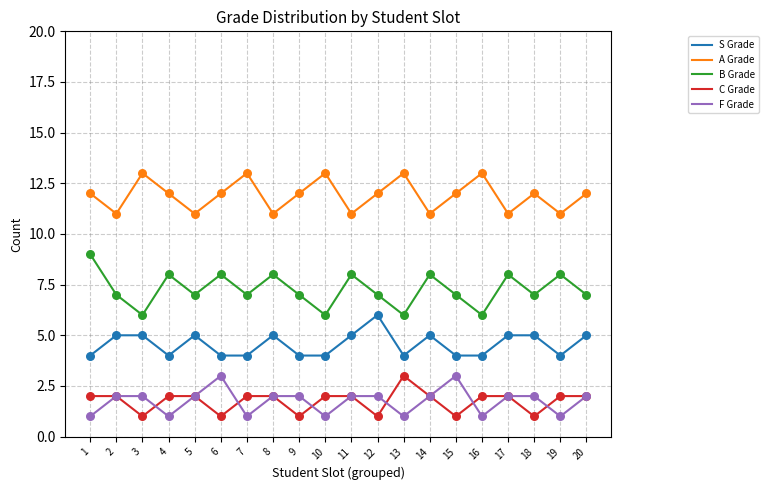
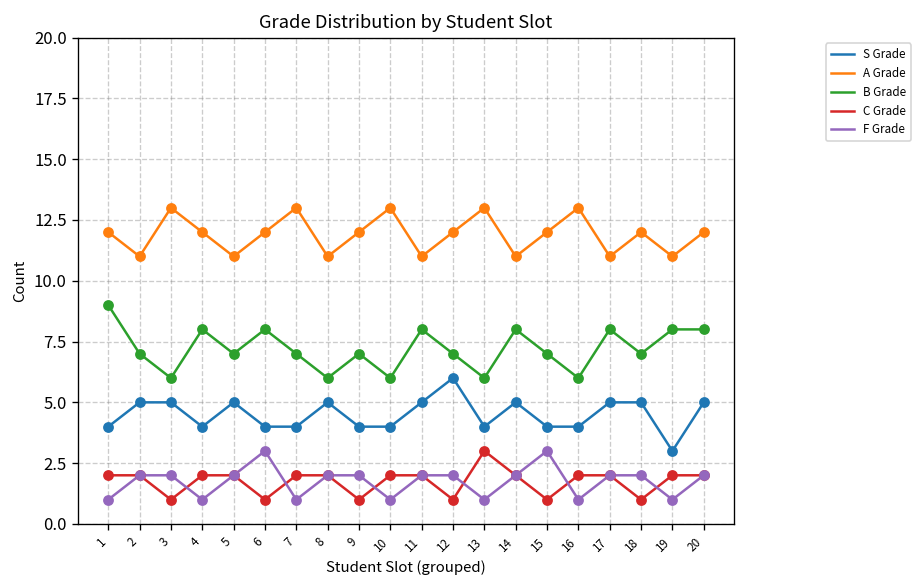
B Grade, 8: 8 -> 6
S Grade, 19: 4 -> 3
B Grade, 20: 7 -> 8
